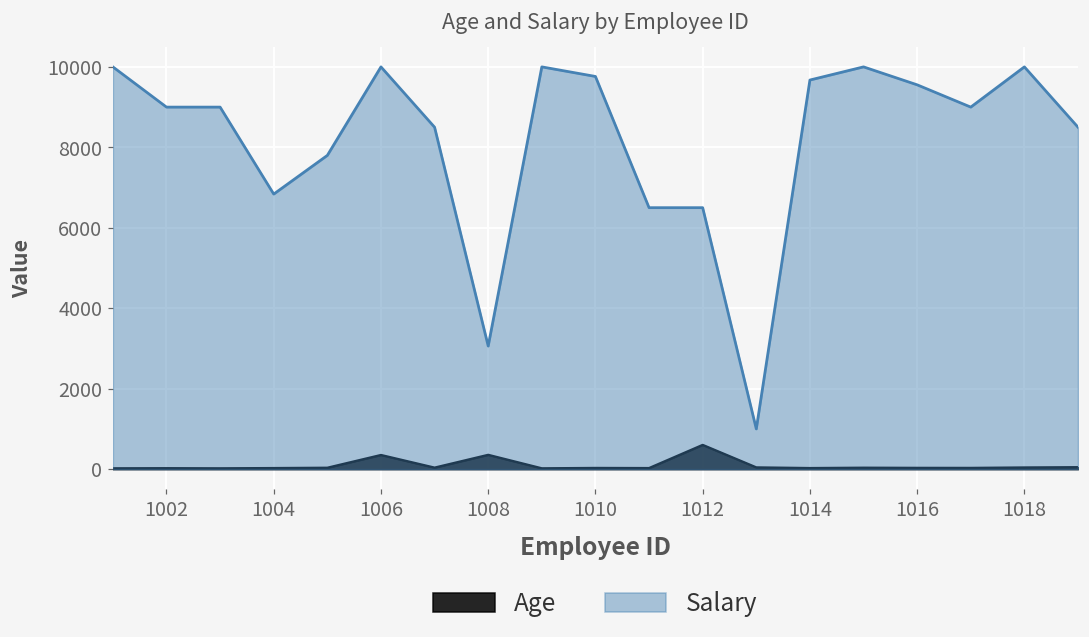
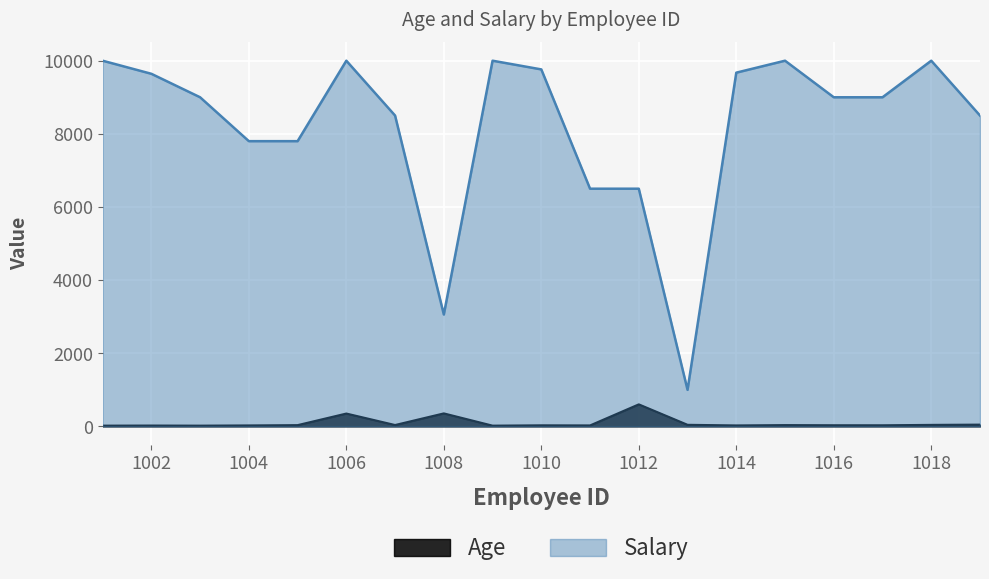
Salary, 1002: 9000 -> 9600
Salary, 1004: 6800 -> 7800
Salary, 1016: 9600 -> 9000
